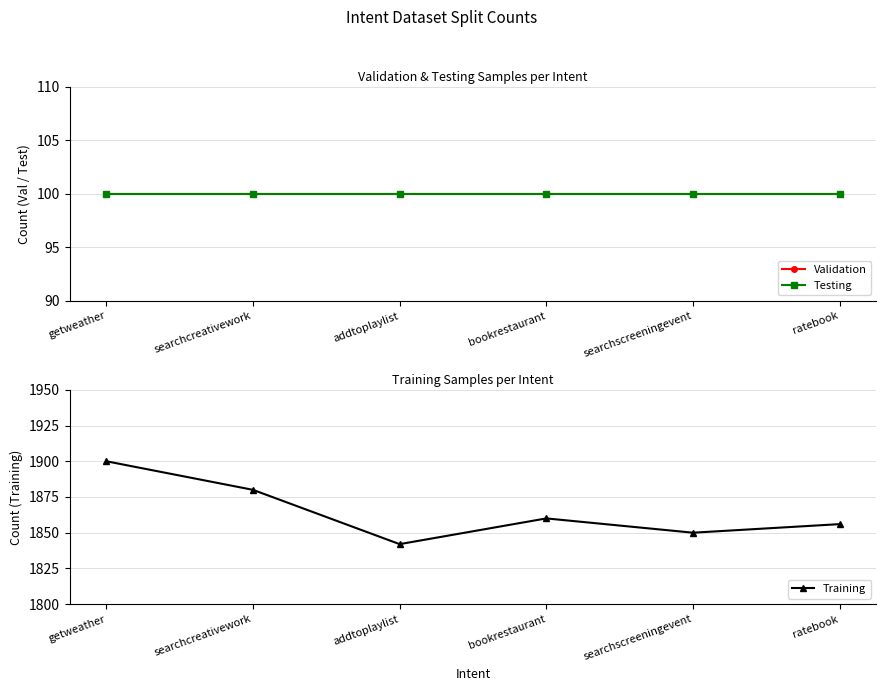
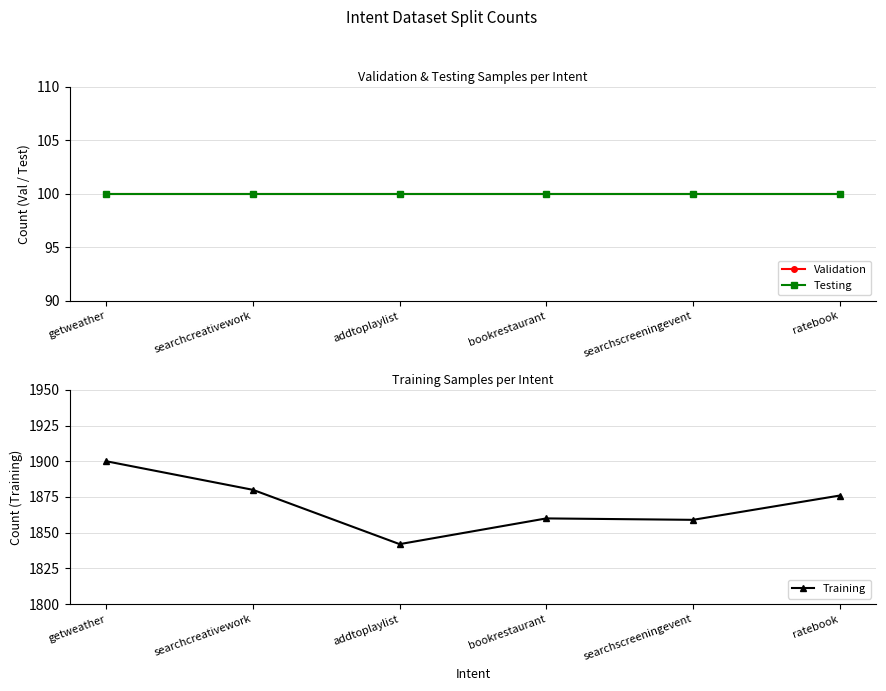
Training Samples per Intent, searchscreeningevent: 1850 -> 1859
Training Samples per Intent, ratebook: 1856 -> 1876
